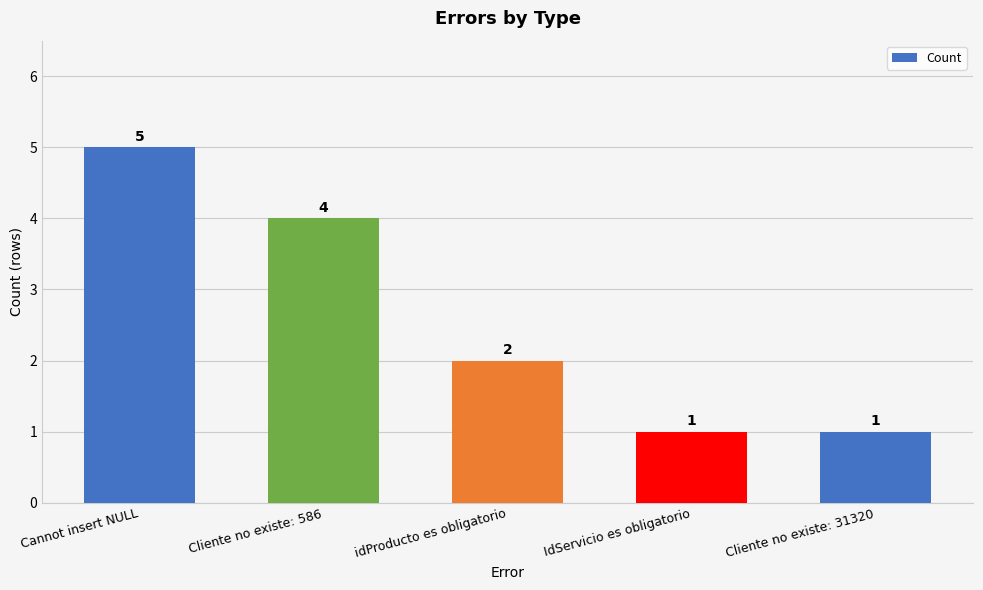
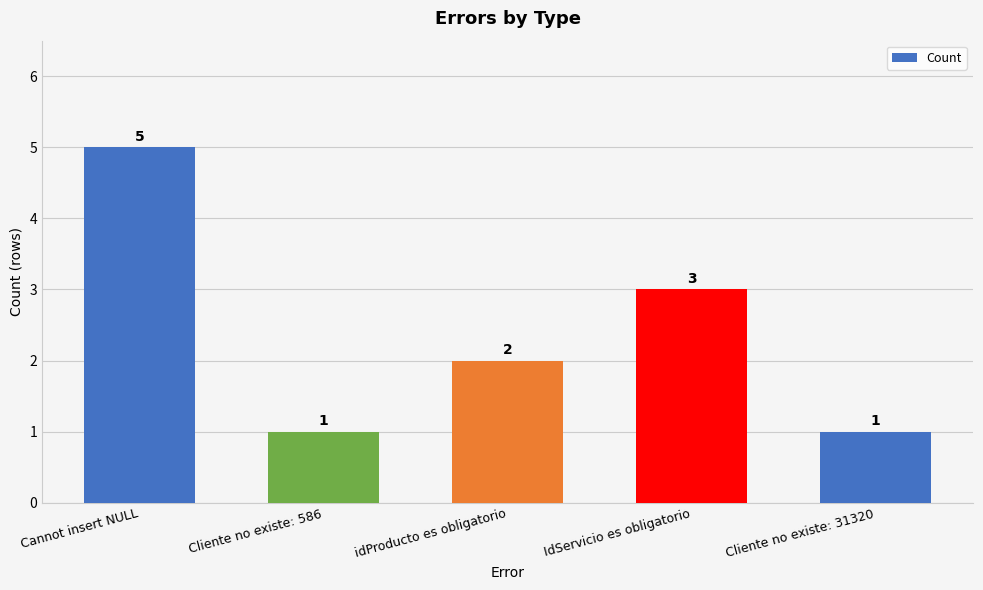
Cliente no existe: 586: 4 -> 1
IdServicio es obligatorio: 1 -> 3
